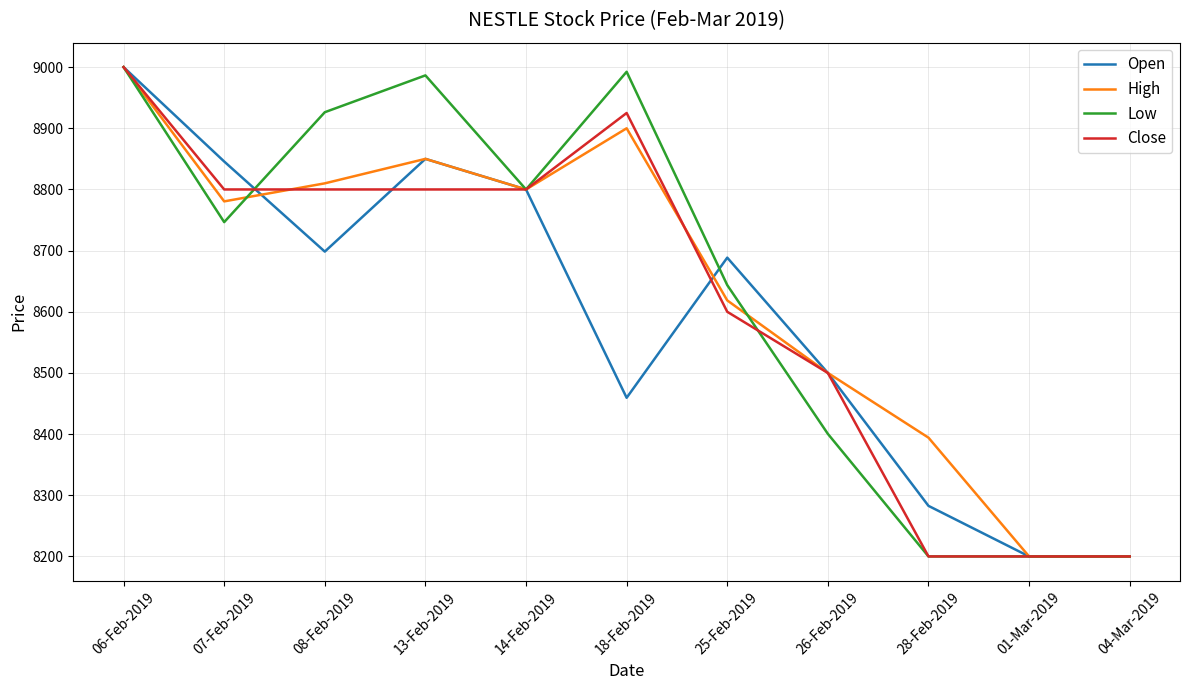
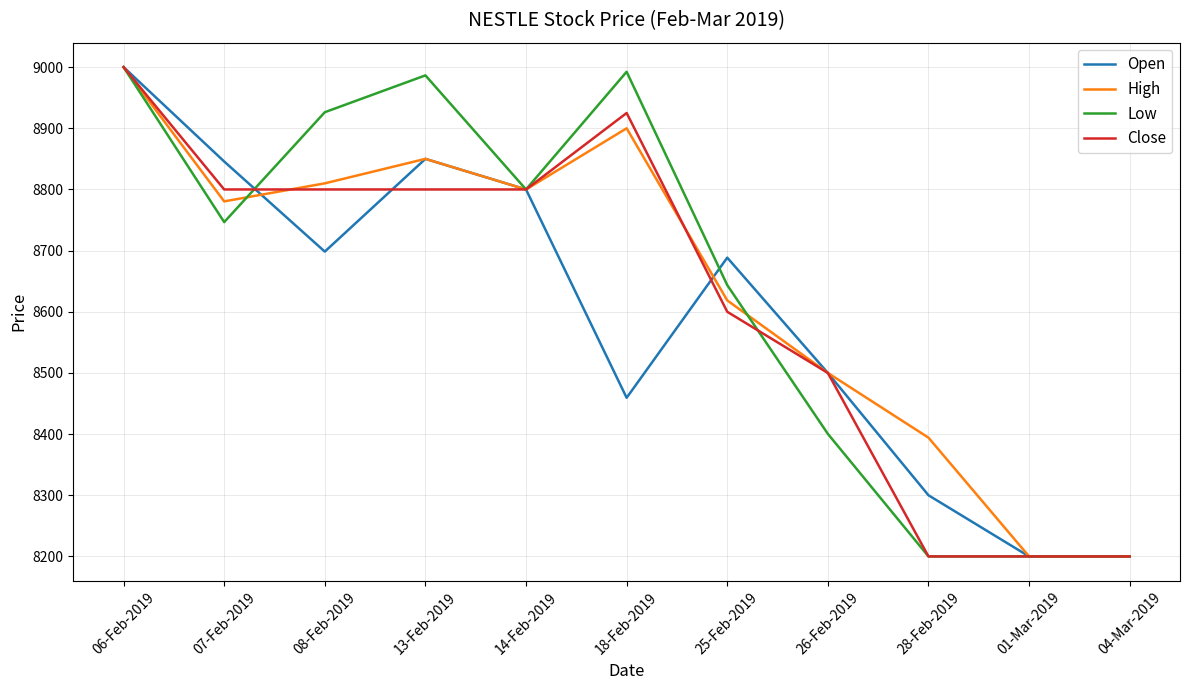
Open, 28-Feb-2019: 8280 -> 8300
